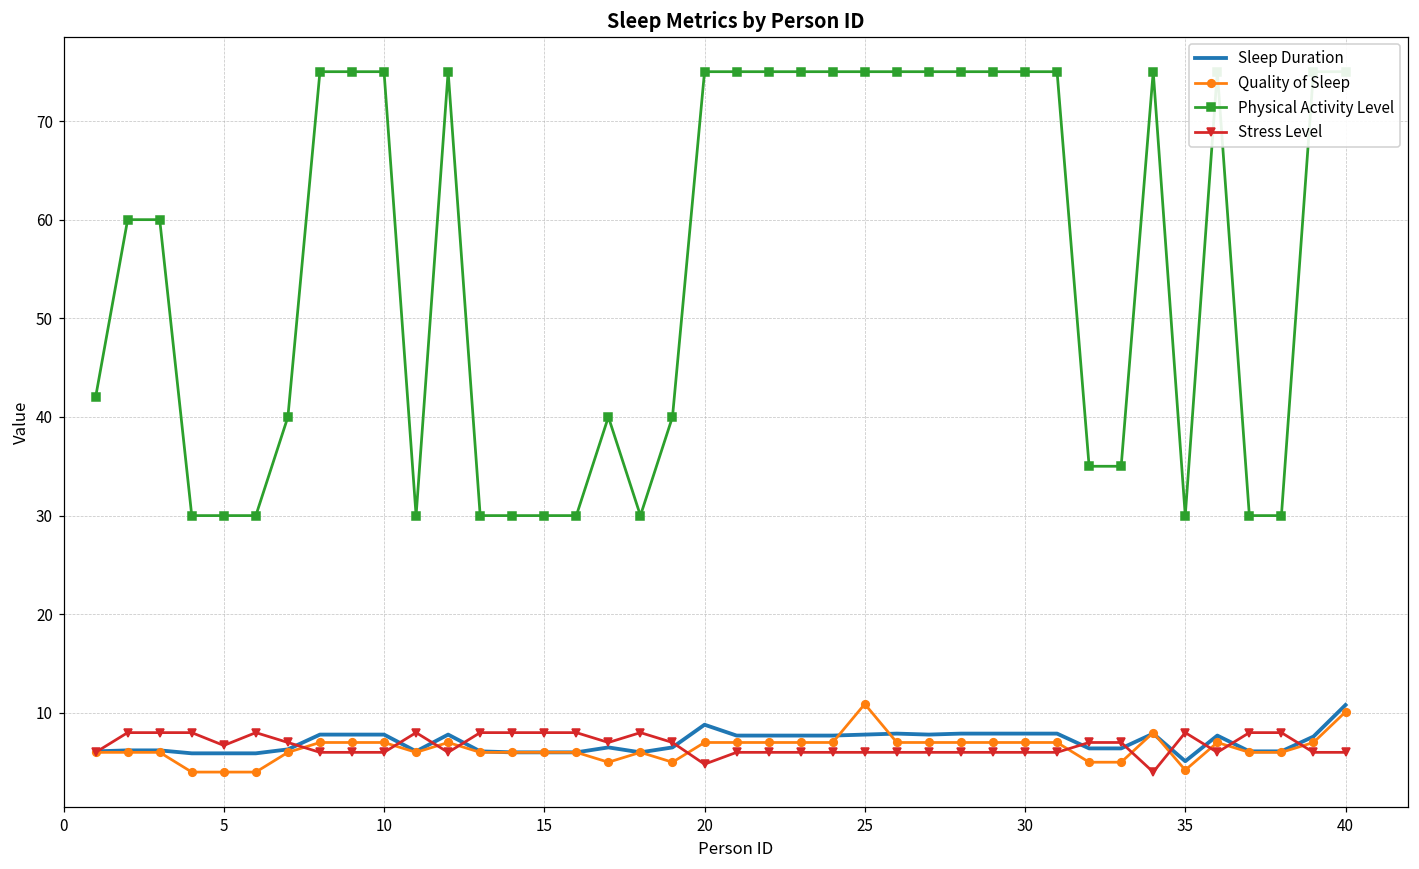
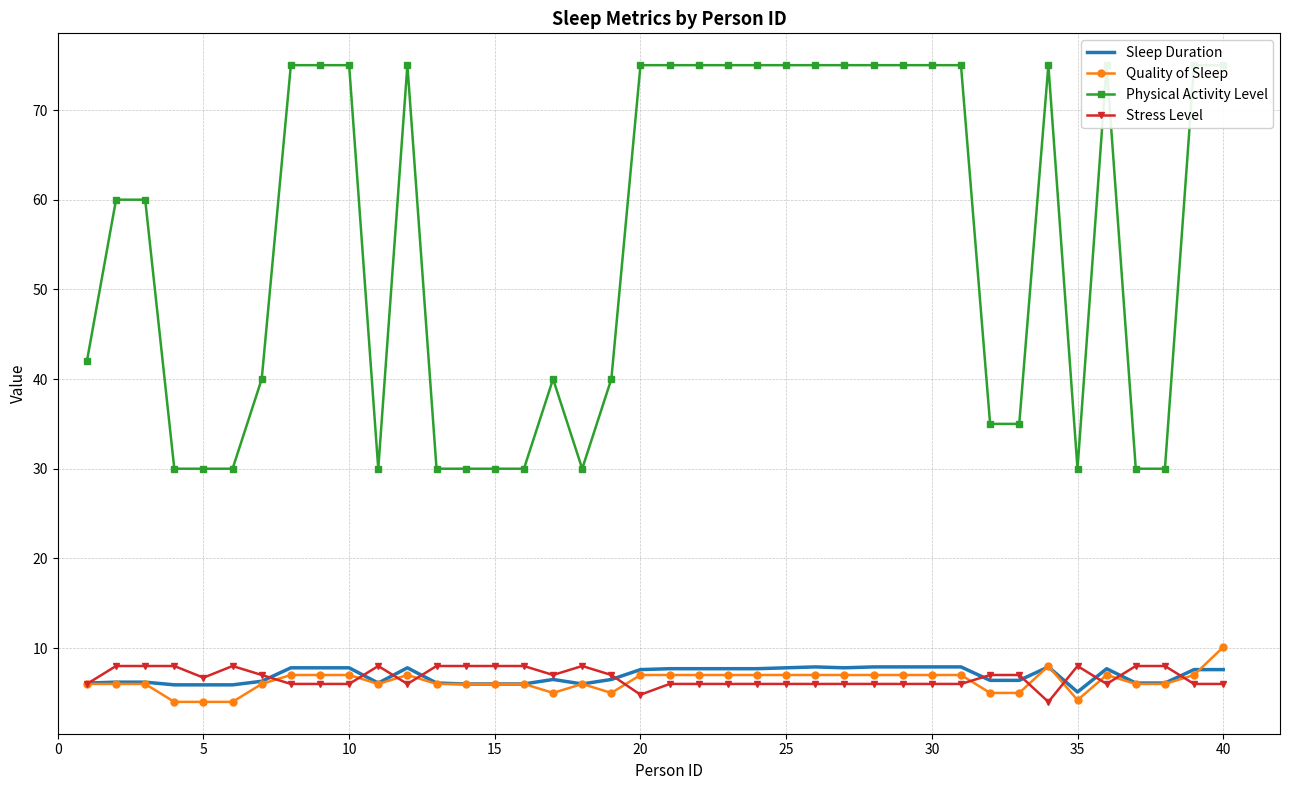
Sleep Duration, 20: 9 -> 8
Quality of Sleep, 25: 11 -> 7
Sleep Duration, 40: 11 -> 8
